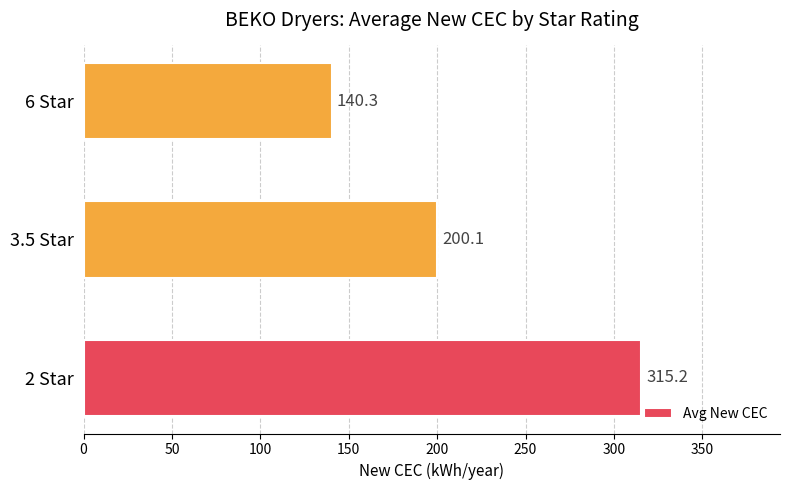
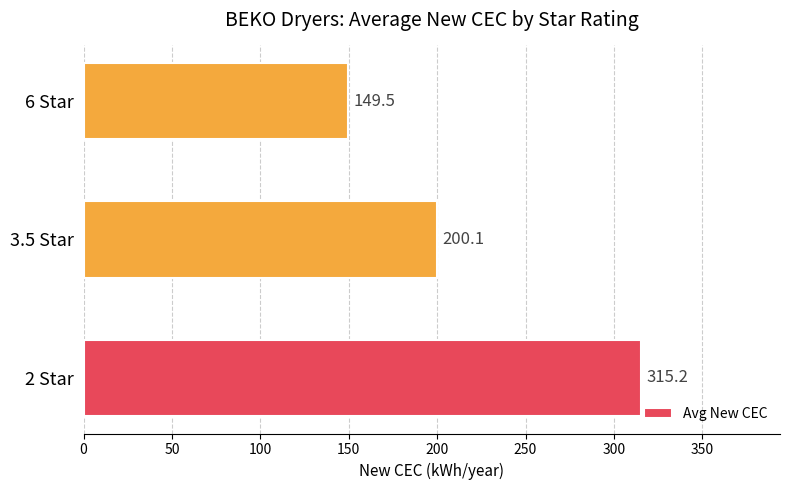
6 Star: 140.3 -> 149.5
